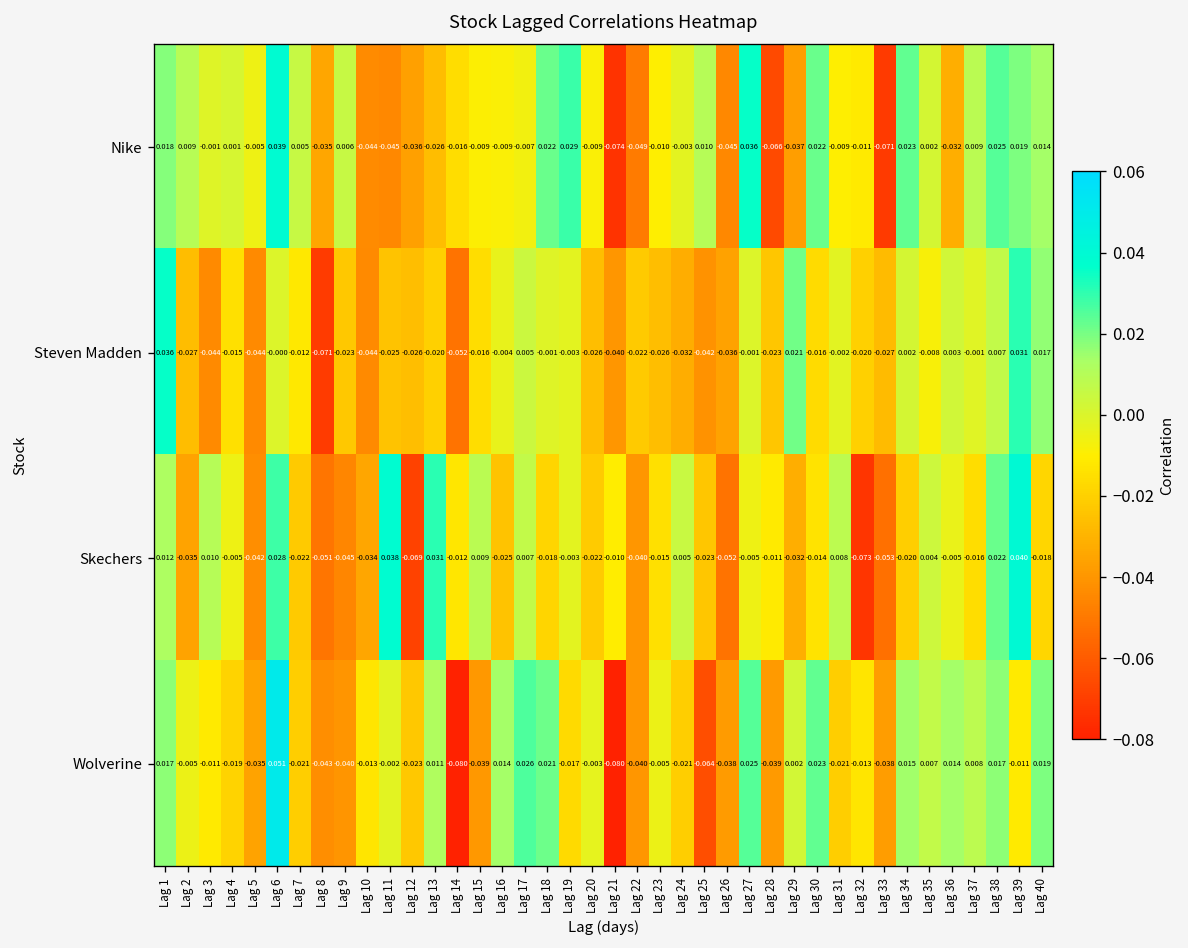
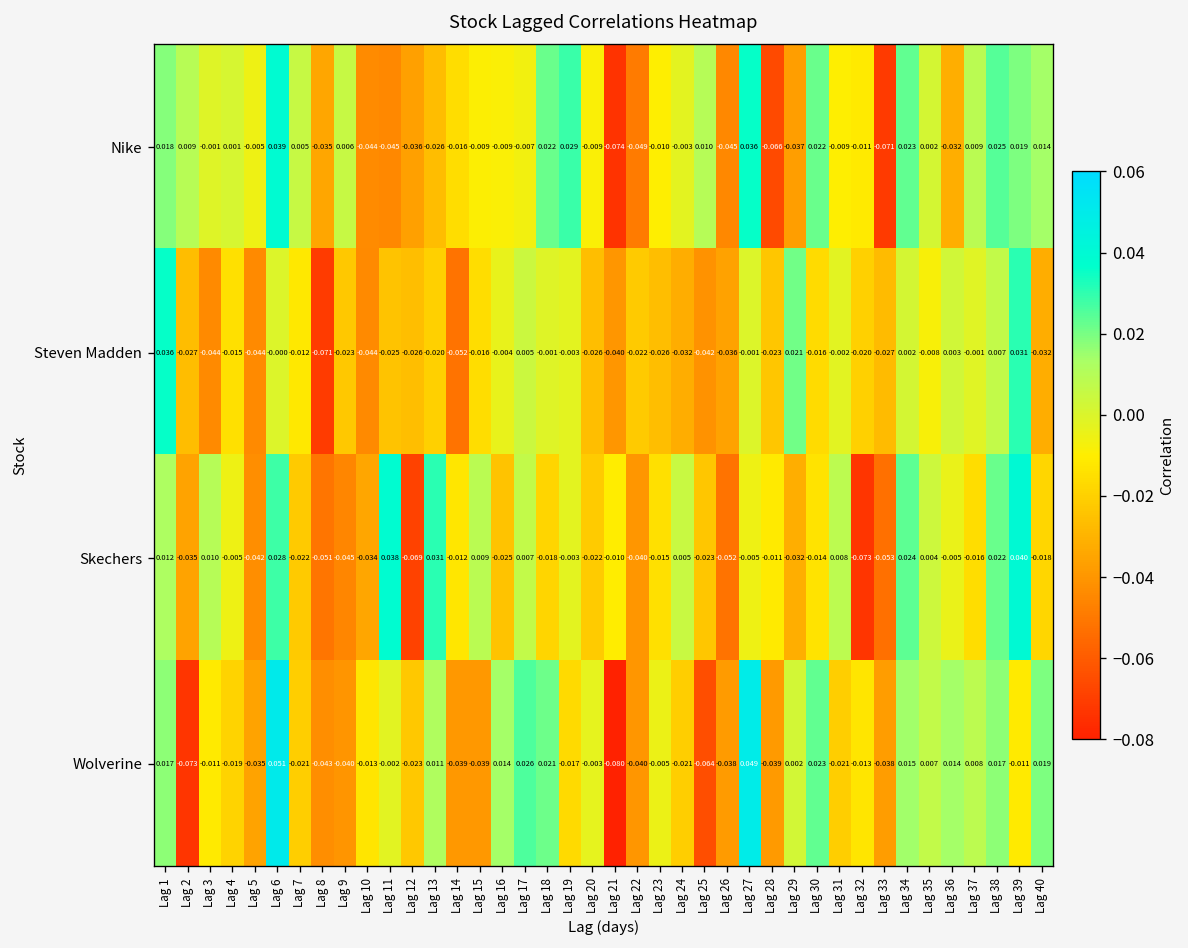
Steven Madden, Lag 40: 0.017 -> -0.032
Skechers, Lag 34: -0.020 -> 0.024
Wolverine, Lag 2: -0.005 -> -0.073
Wolverine, Lag 14: -0.080 -> -0.039
Wolverine, Lag 27: 0.025 -> 0.049
